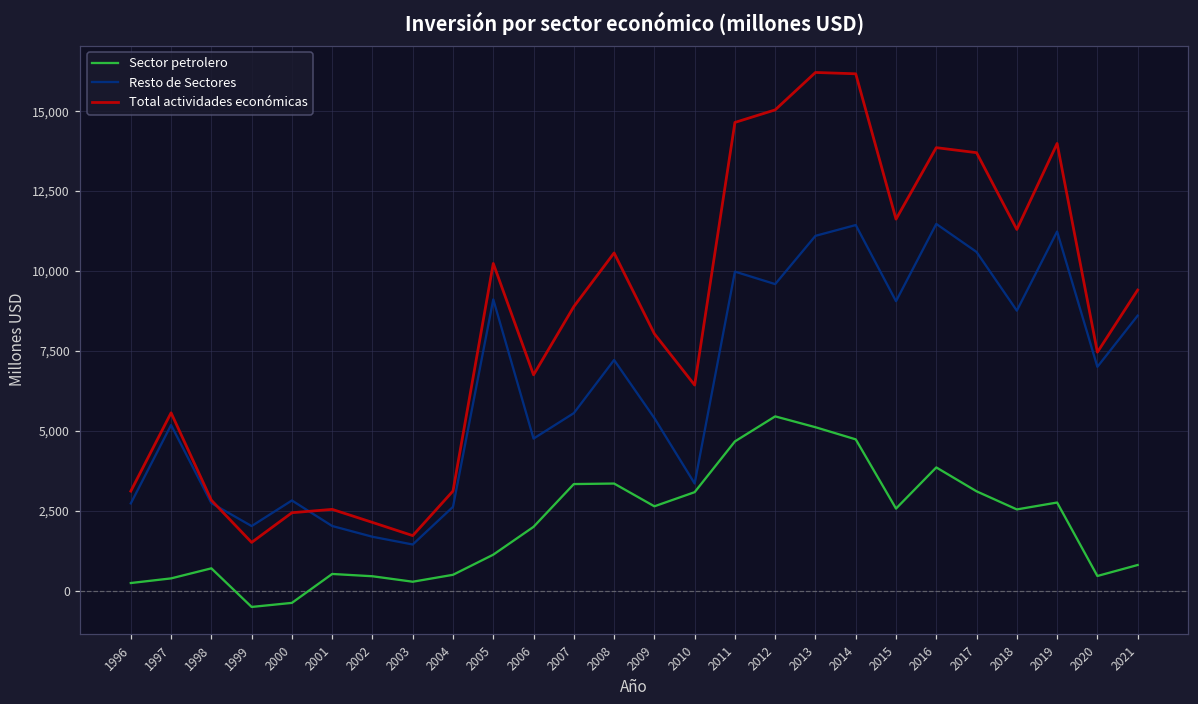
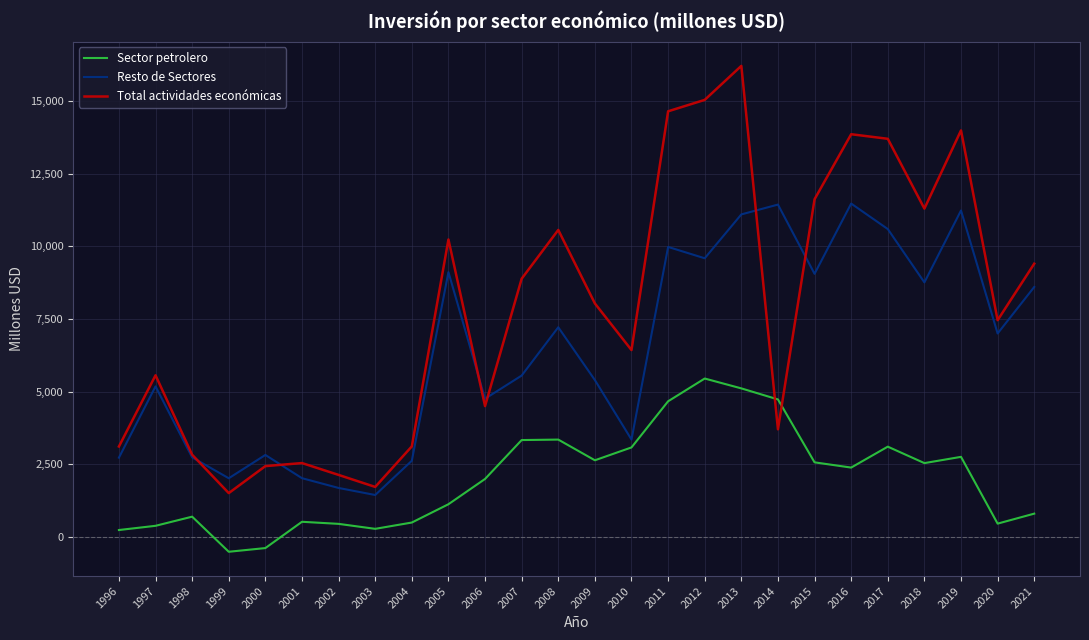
Total actividades económicas, 2006: 6,800 -> 4,500
Total actividades económicas, 2014: 16,200 -> 3,700
Sector petrolero, 2016: 3,900 -> 2,400
